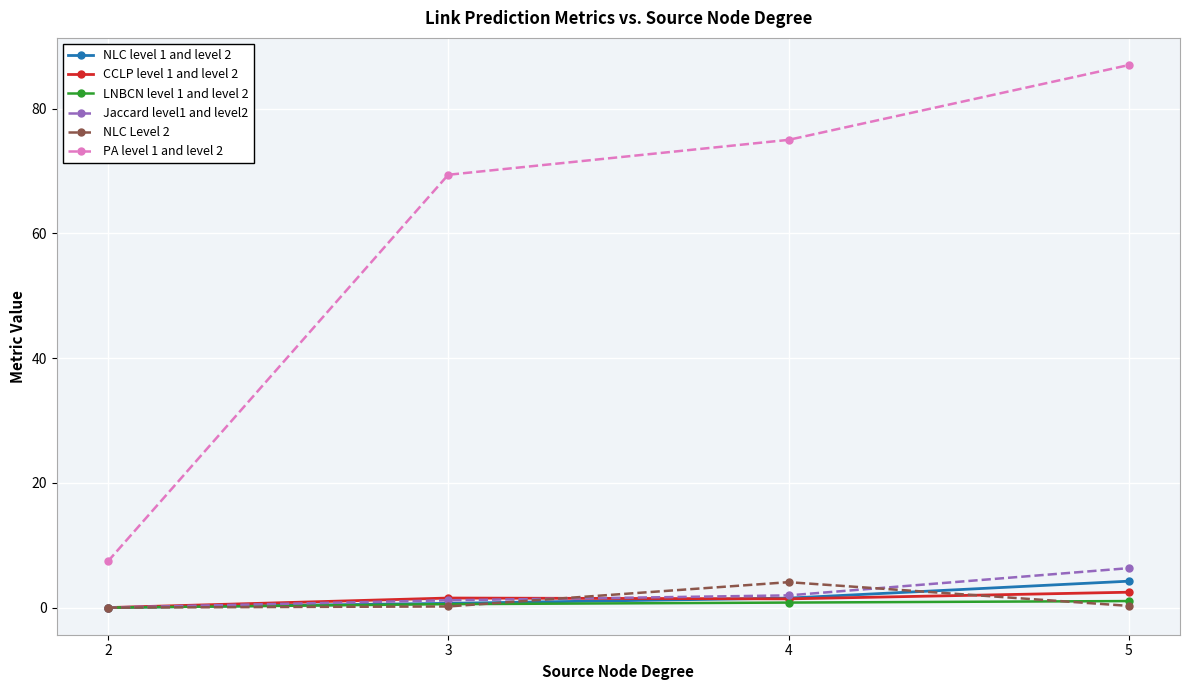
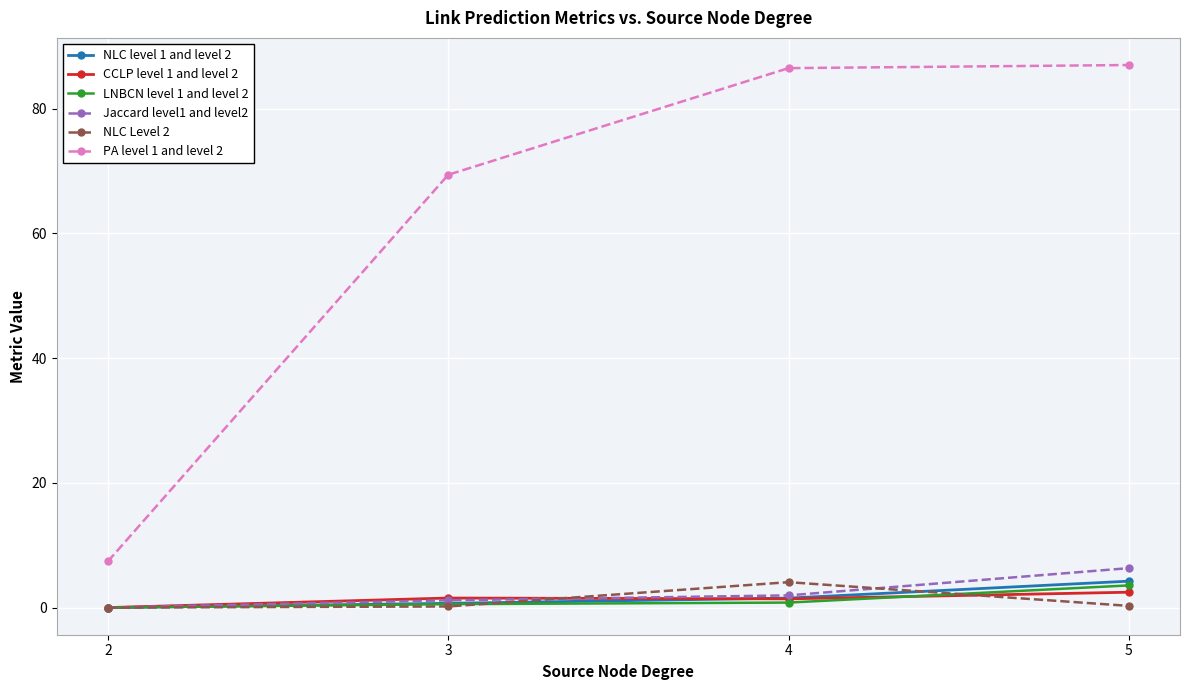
PA level 1 and level 2, 4: 75 -> 87
LNBCN level 1 and level 2, 5: 1 -> 4
